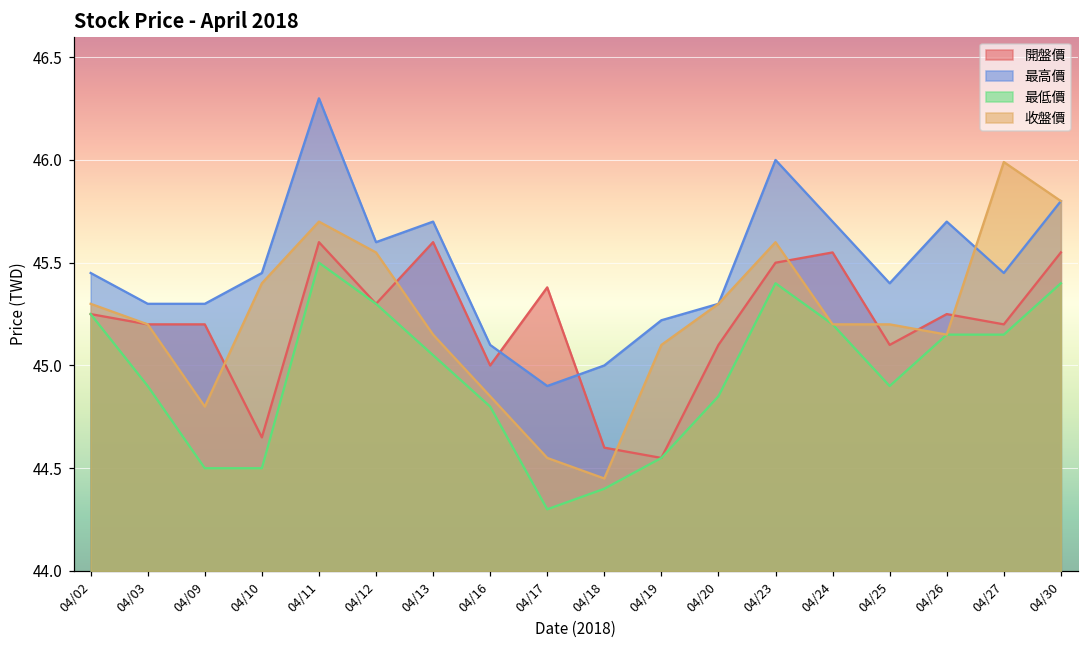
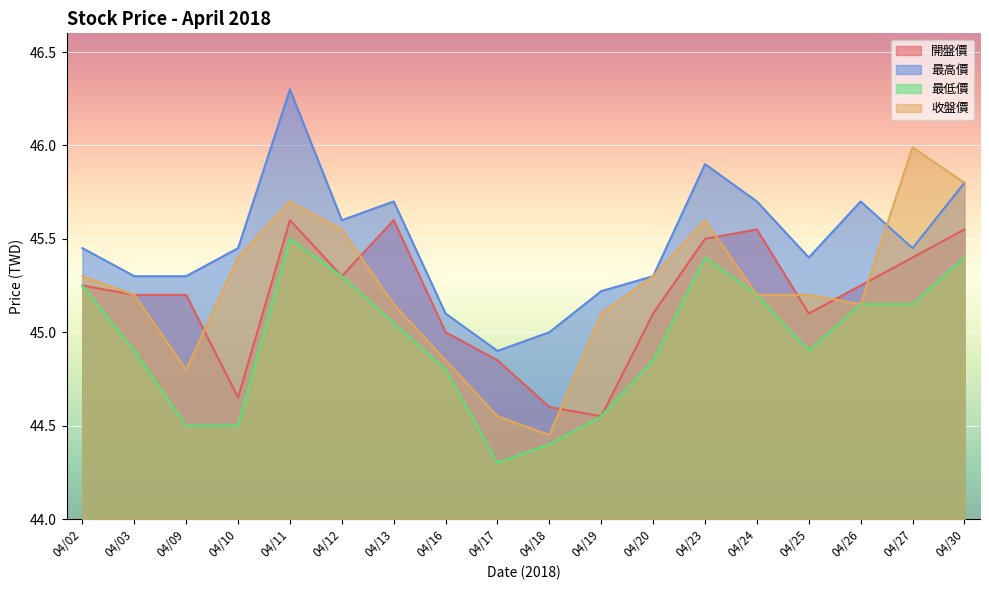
開盤價, 04/17: 45.38 -> 44.85
最高價, 04/23: 46.0 -> 45.9
開盤價, 04/27: 45.2 -> 45.4
